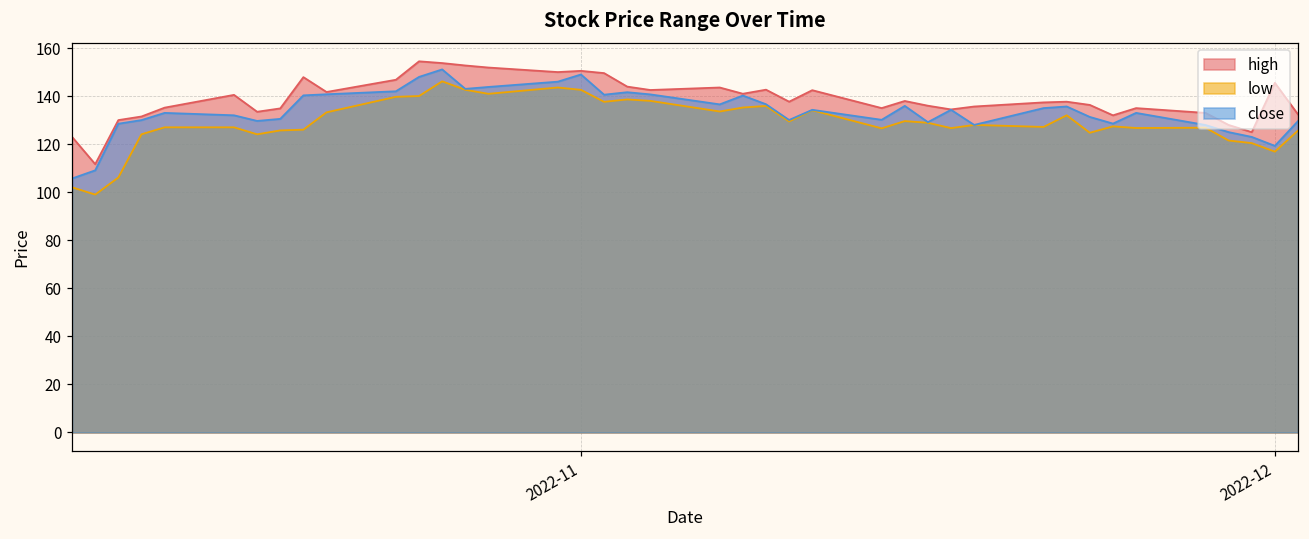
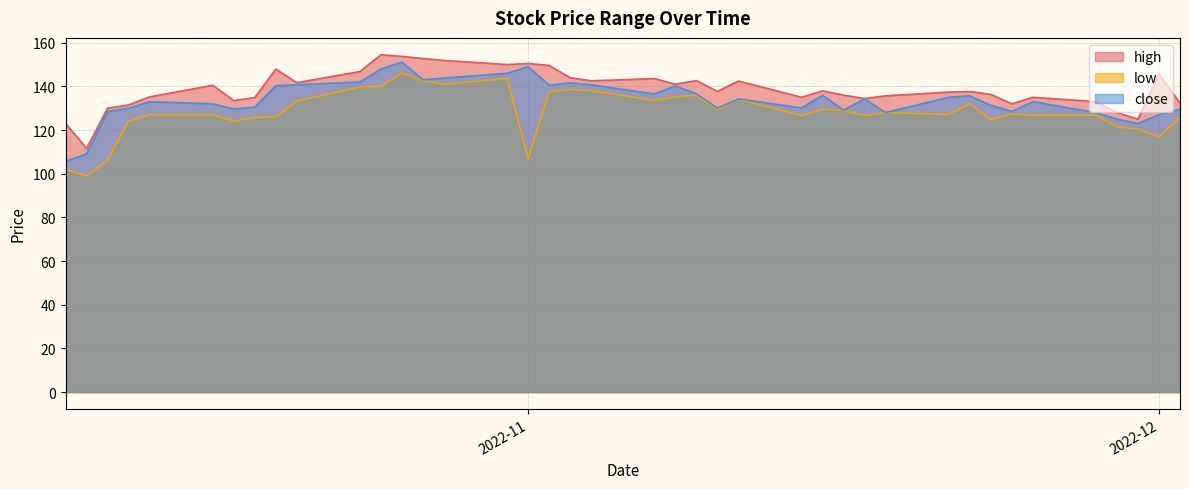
low, 2022-11: 143 -> 107
close, 2022-12: 119 -> 127
